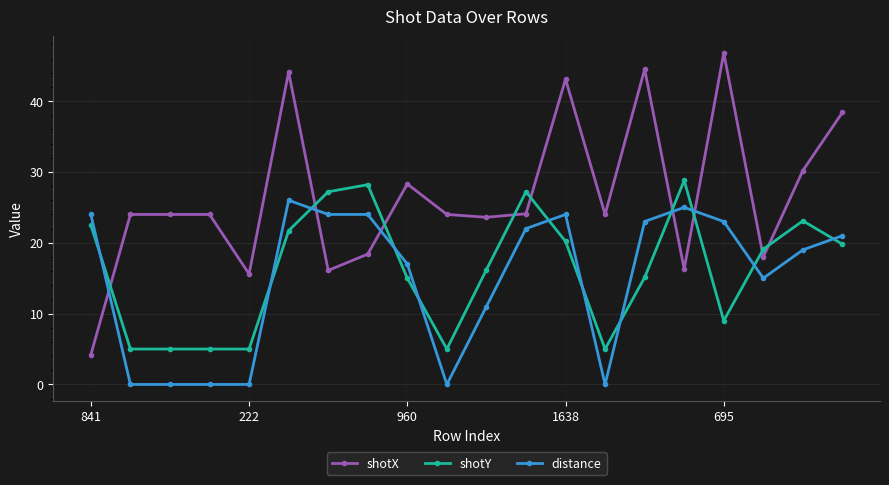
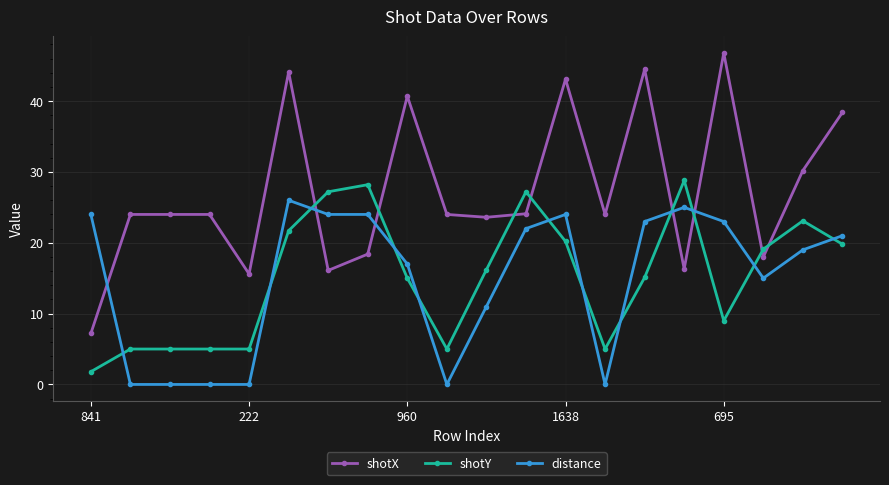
shotX, 841: 4 -> 7
shotY, 841: 23 -> 2
shotX, 960: 28 -> 41
